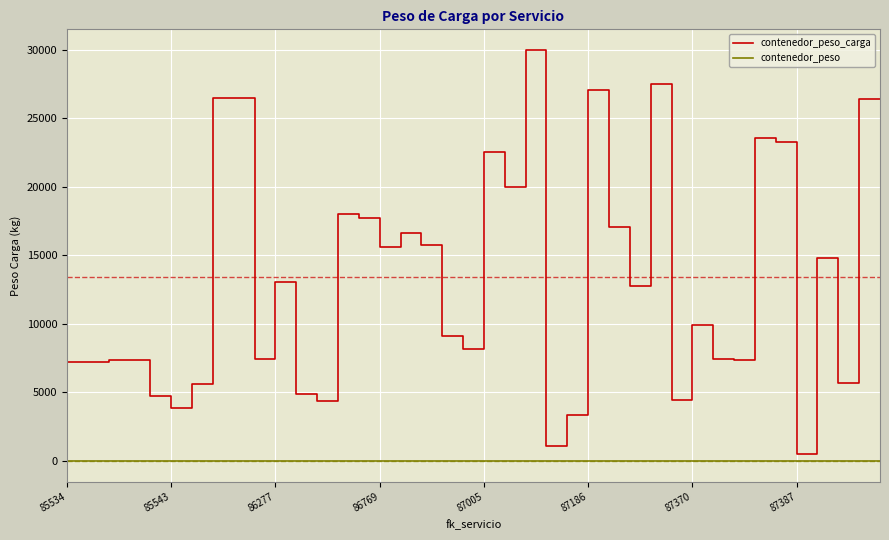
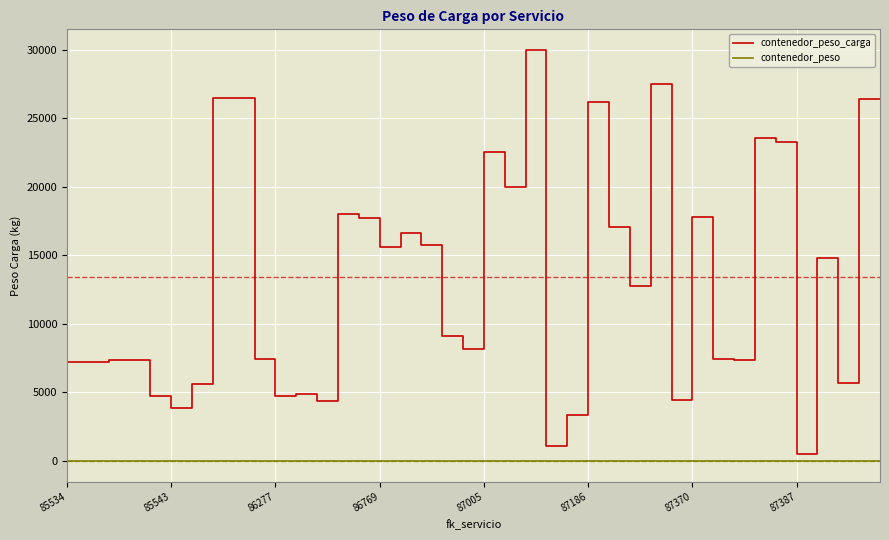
contenedor_peso_carga, 86277: 13100 -> 4800
contenedor_peso_carga, 87186: 27100 -> 26200
contenedor_peso_carga, 87370: 9900 -> 17800
